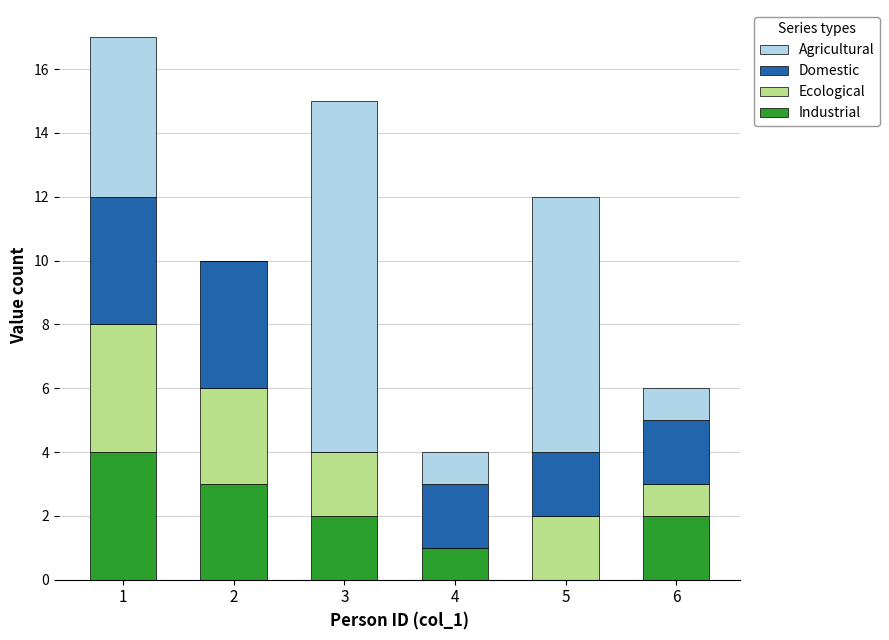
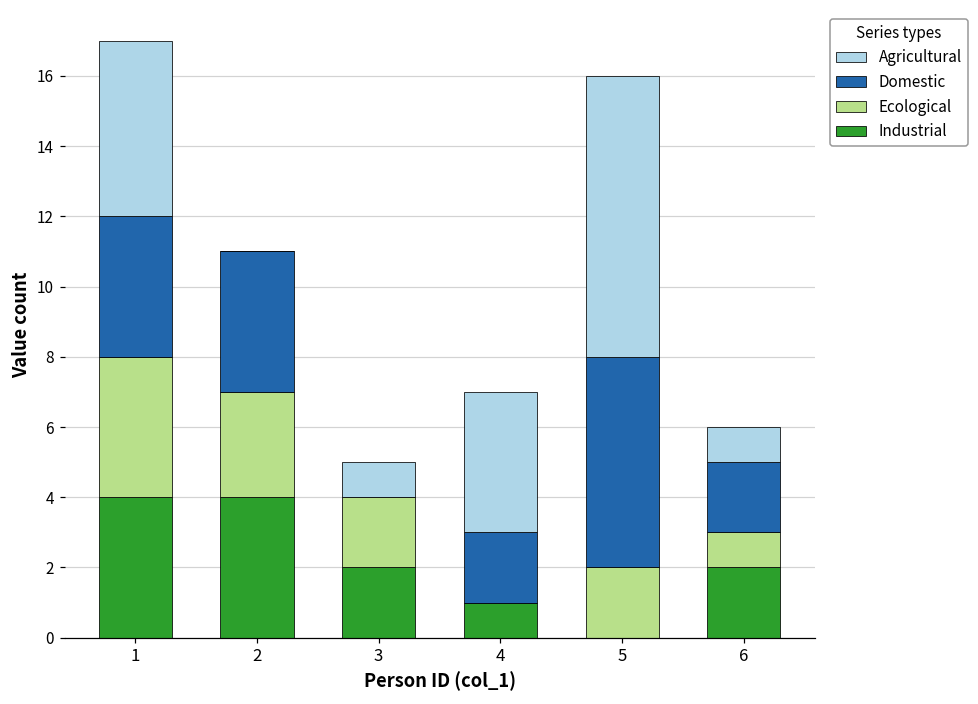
Industrial, 2: 3 -> 4
Agricultural, 3: 11 -> 1
Agricultural, 4: 1 -> 4
Domestic, 5: 2 -> 6
